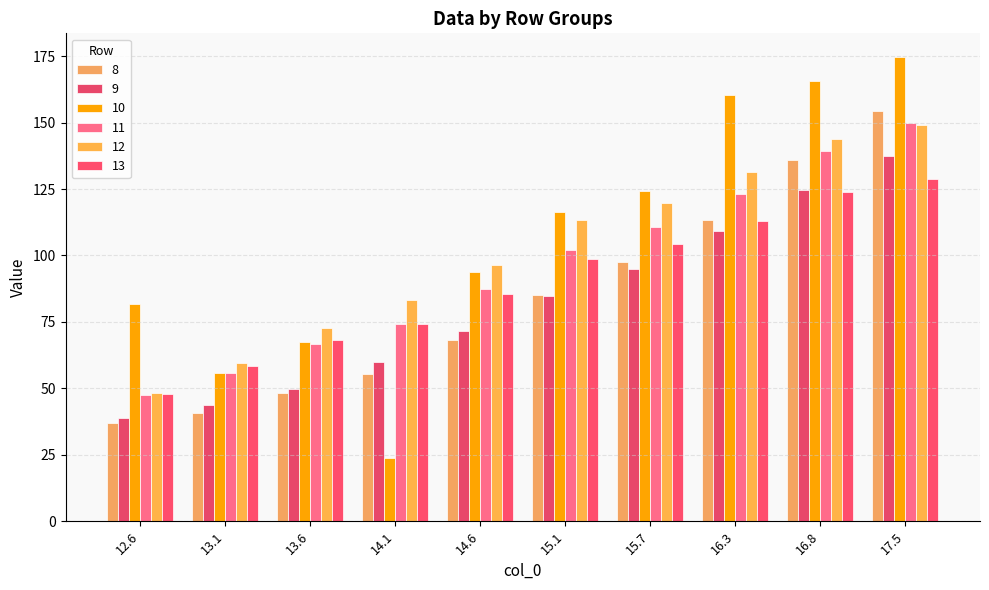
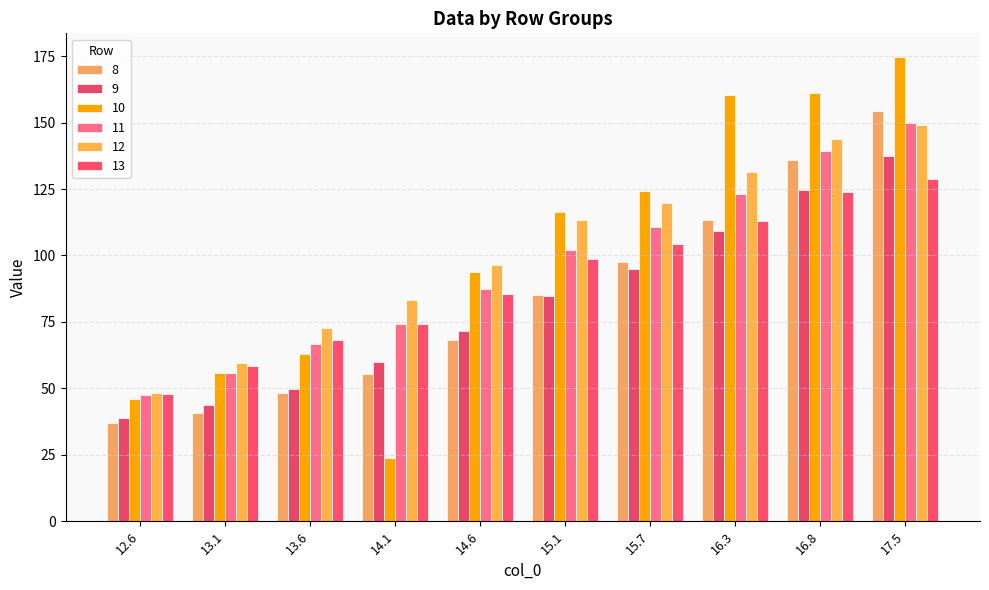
10, 12.6: 82 -> 46
10, 13.6: 67 -> 63
10, 16.8: 166 -> 161
